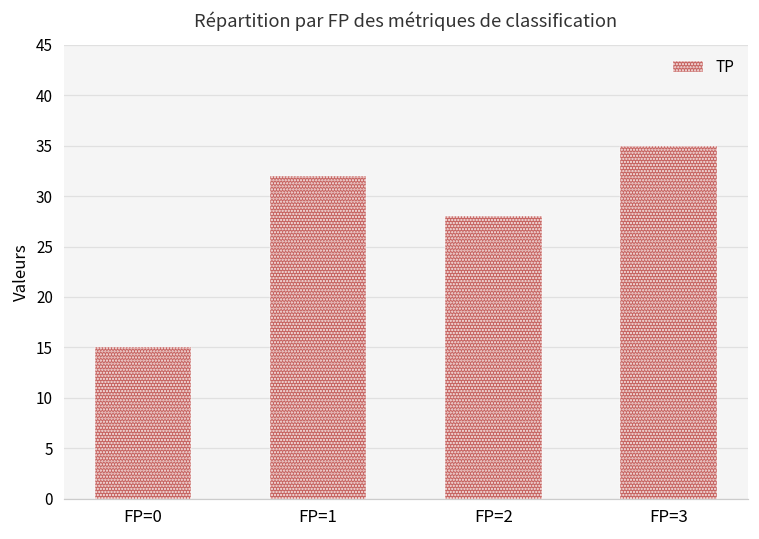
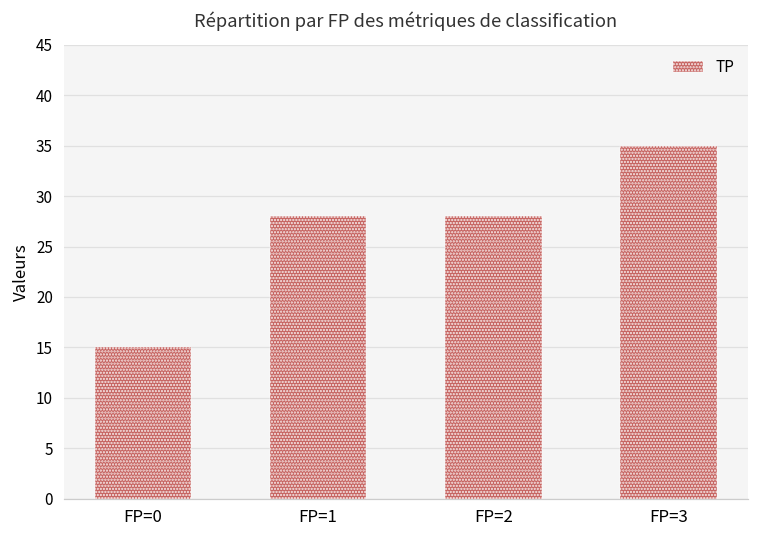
FP=1: 32 -> 28
